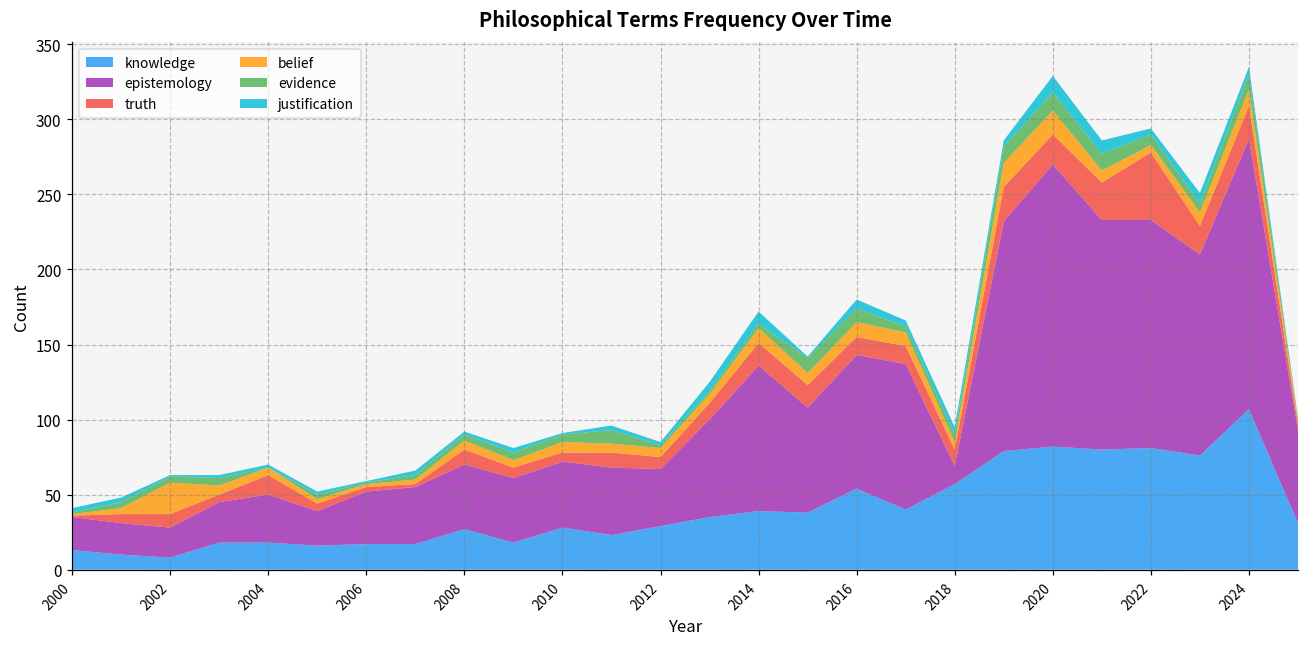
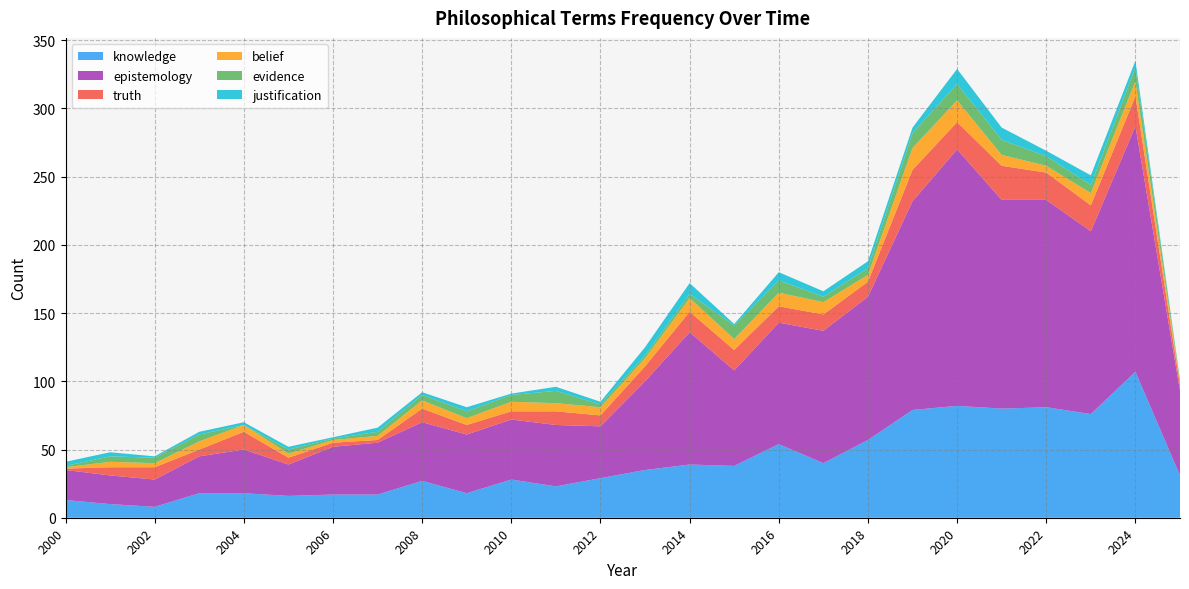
belief, 2002: 21 -> 3
epistemology, 2018: 12 -> 105
truth, 2022: 45 -> 20
